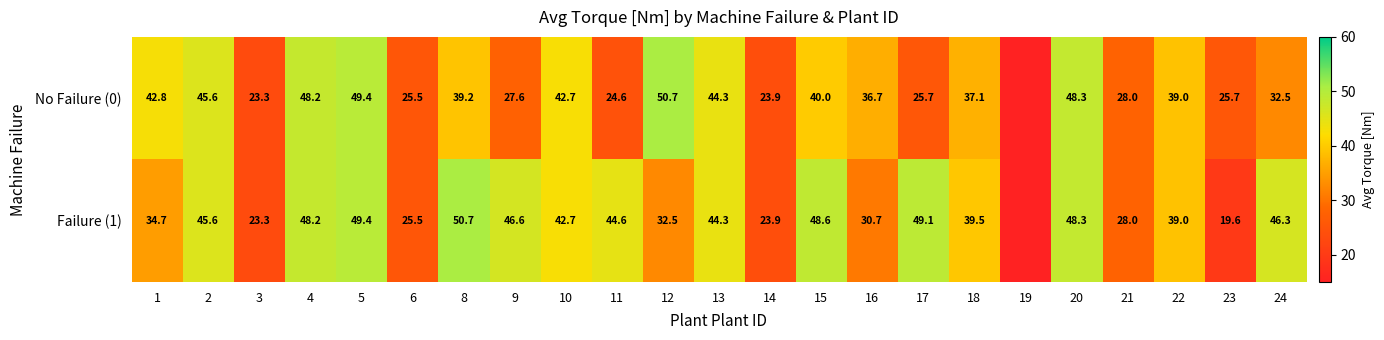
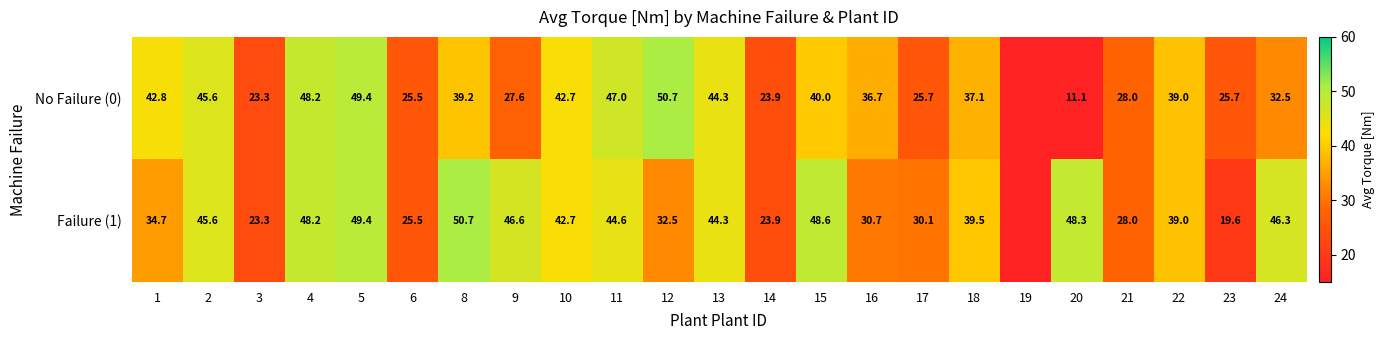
No Failure (0), 11: 24.6 -> 47.0
No Failure (0), 20: 48.3 -> 11.1
Failure (1), 17: 49.1 -> 30.1
